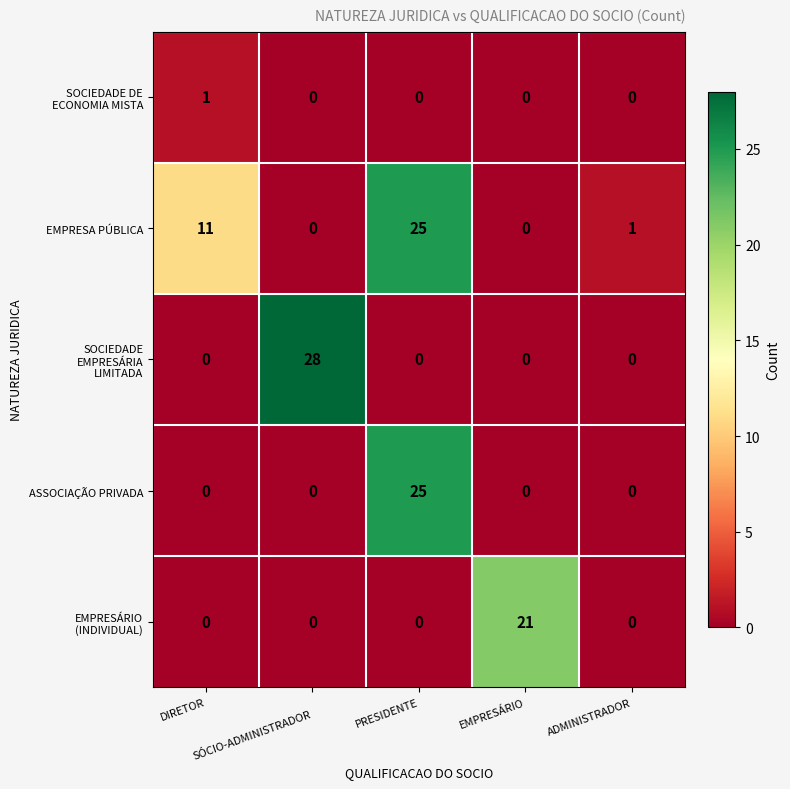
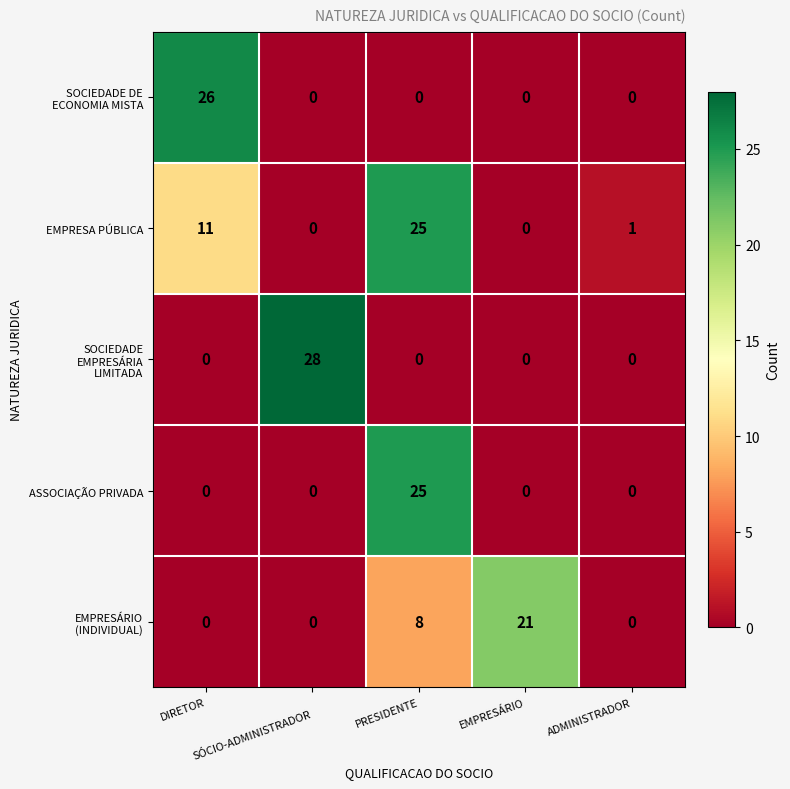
SOCIEDADE DE ECONOMIA MISTA, DIRETOR: 1 -> 26
EMPRESÁRIO (INDIVIDUAL), PRESIDENTE: 0 -> 8
